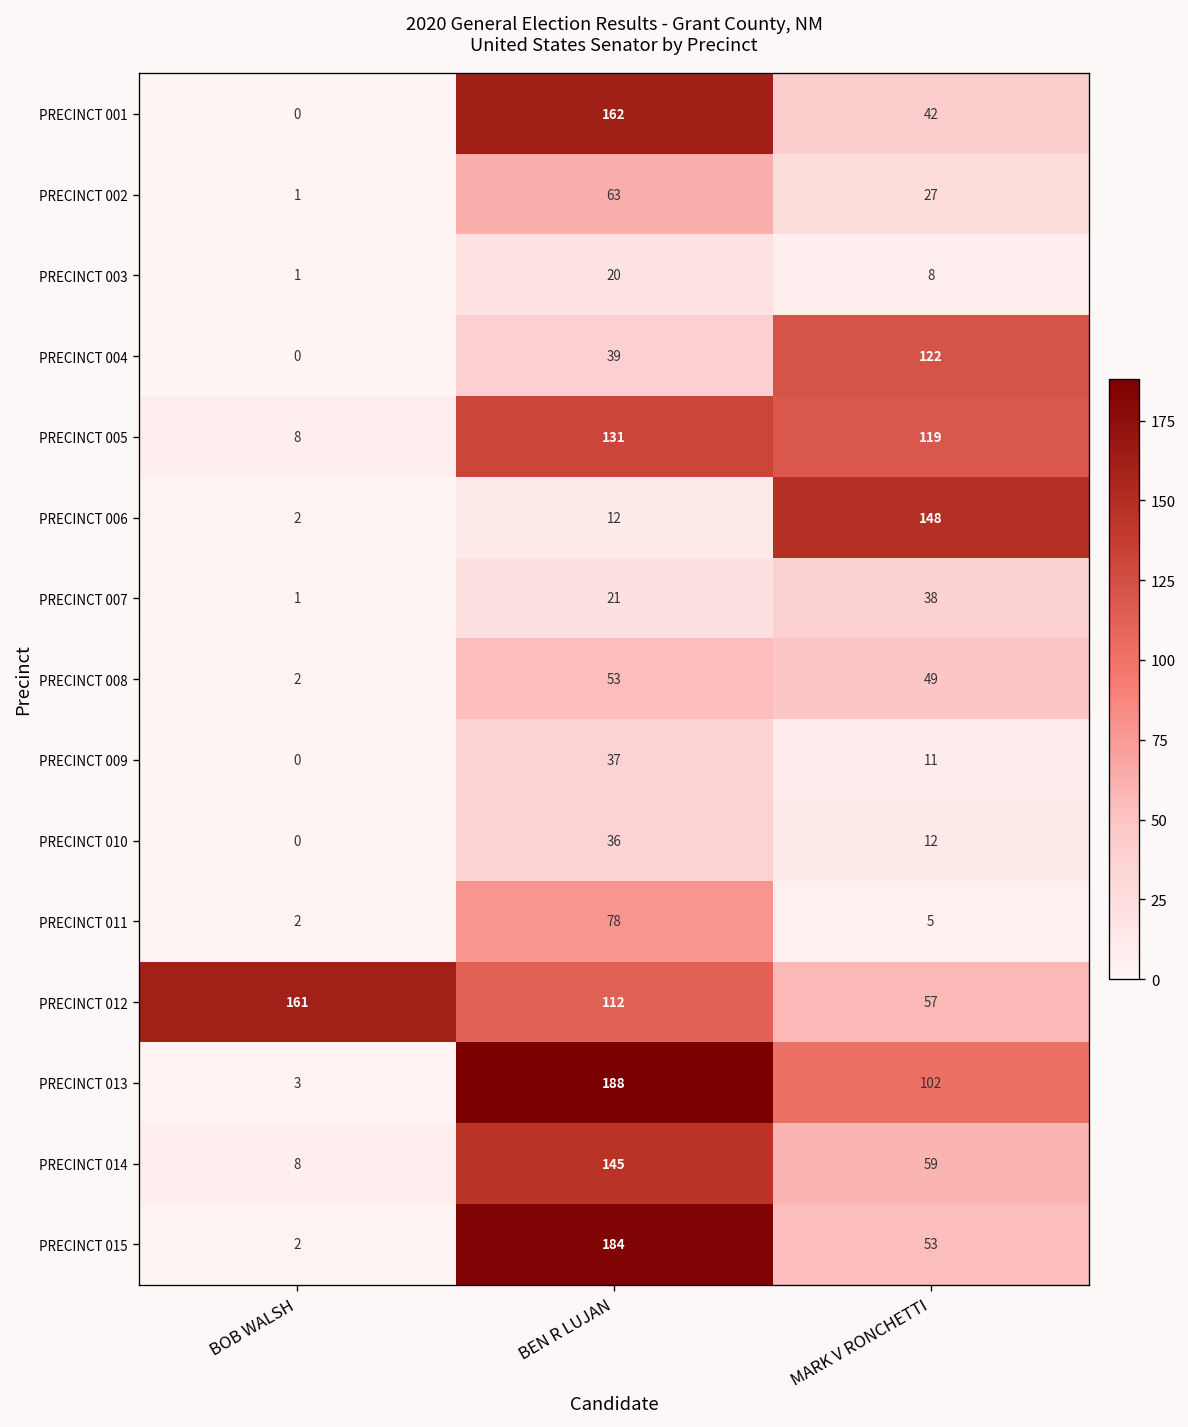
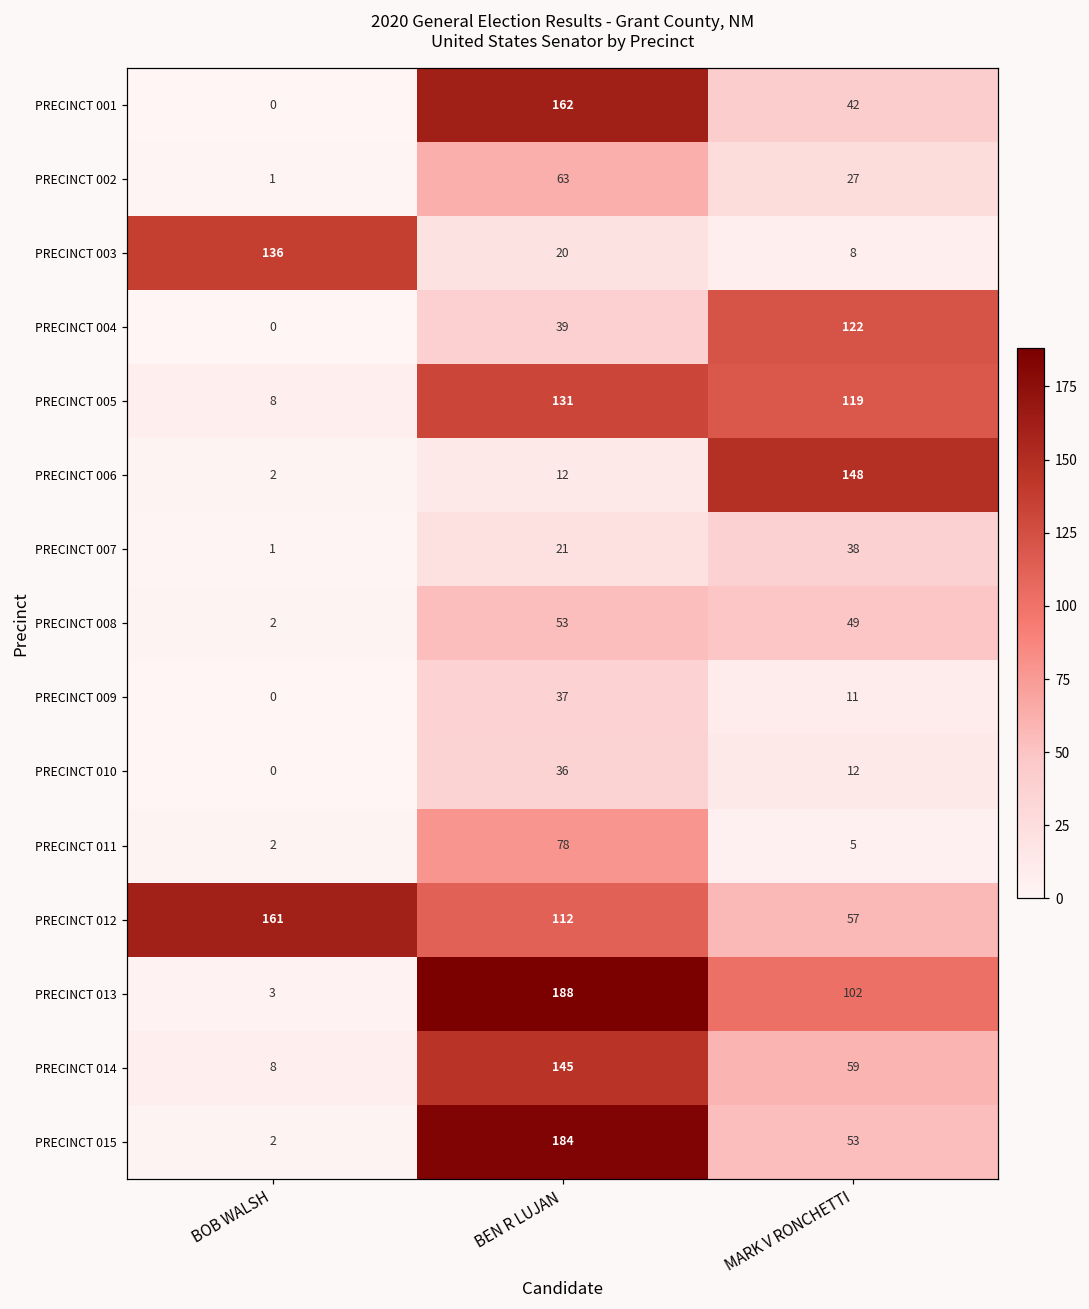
PRECINCT 003, BOB WALSH: 1 -> 136
